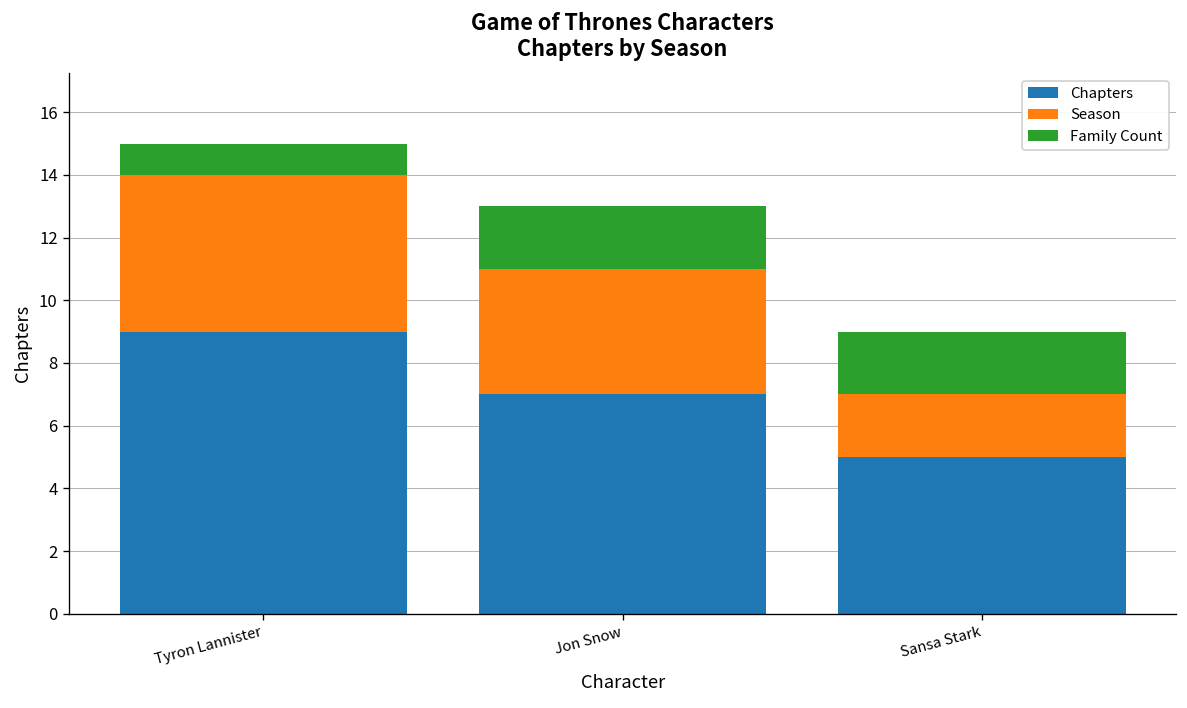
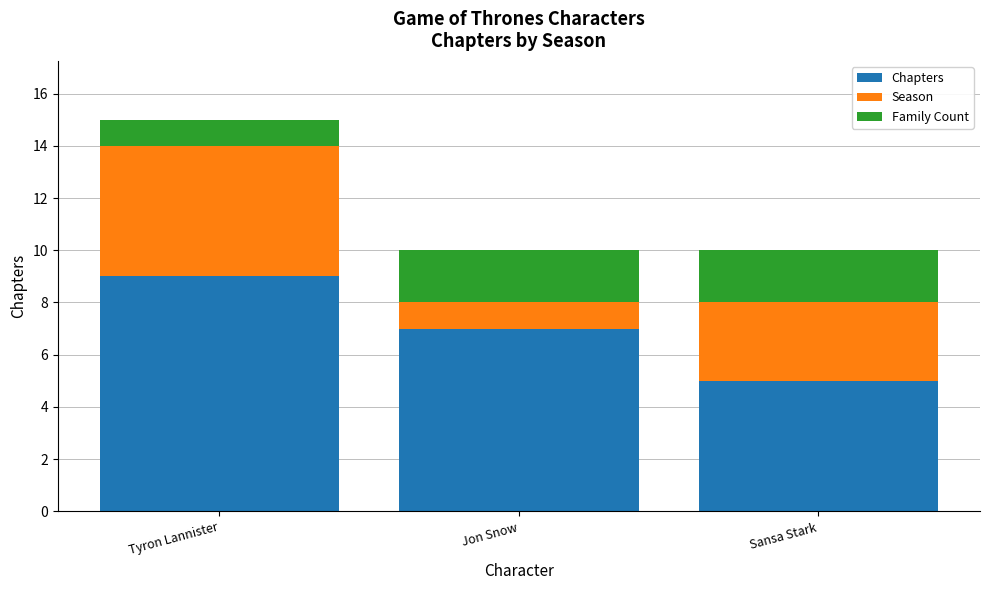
Season, Jon Snow: 4 -> 1
Season, Sansa Stark: 2 -> 3
